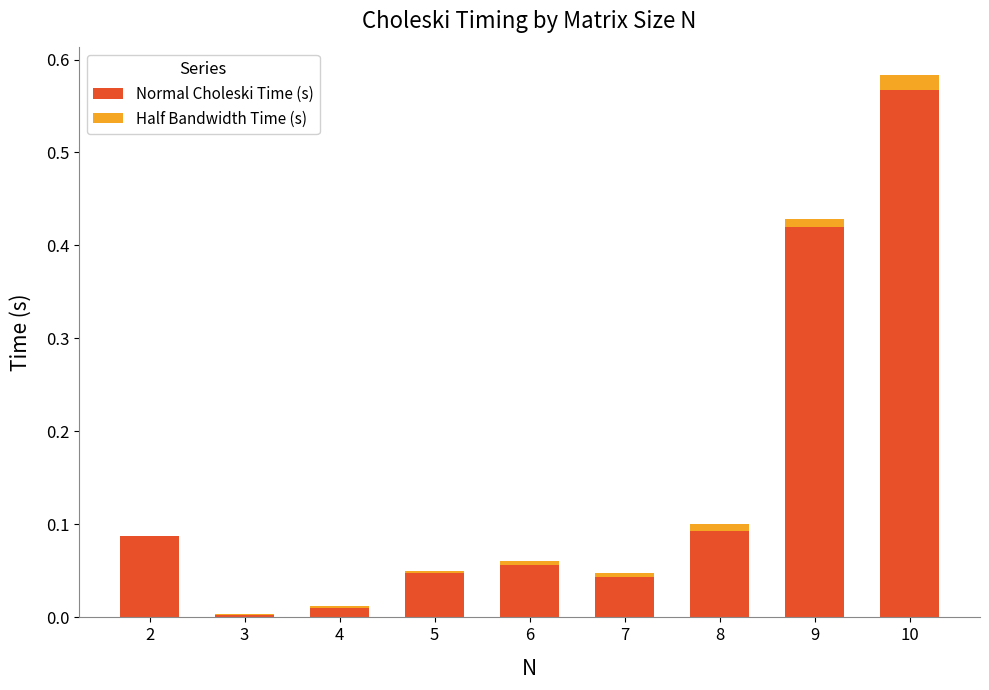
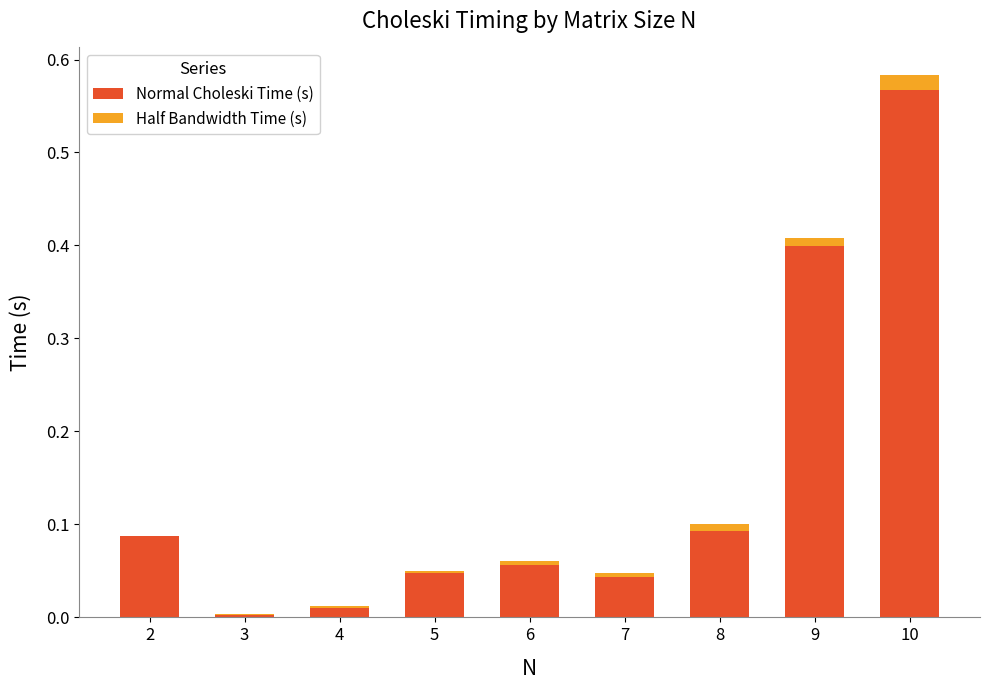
Normal Choleski Time (s), 9: 0.42 -> 0.40
